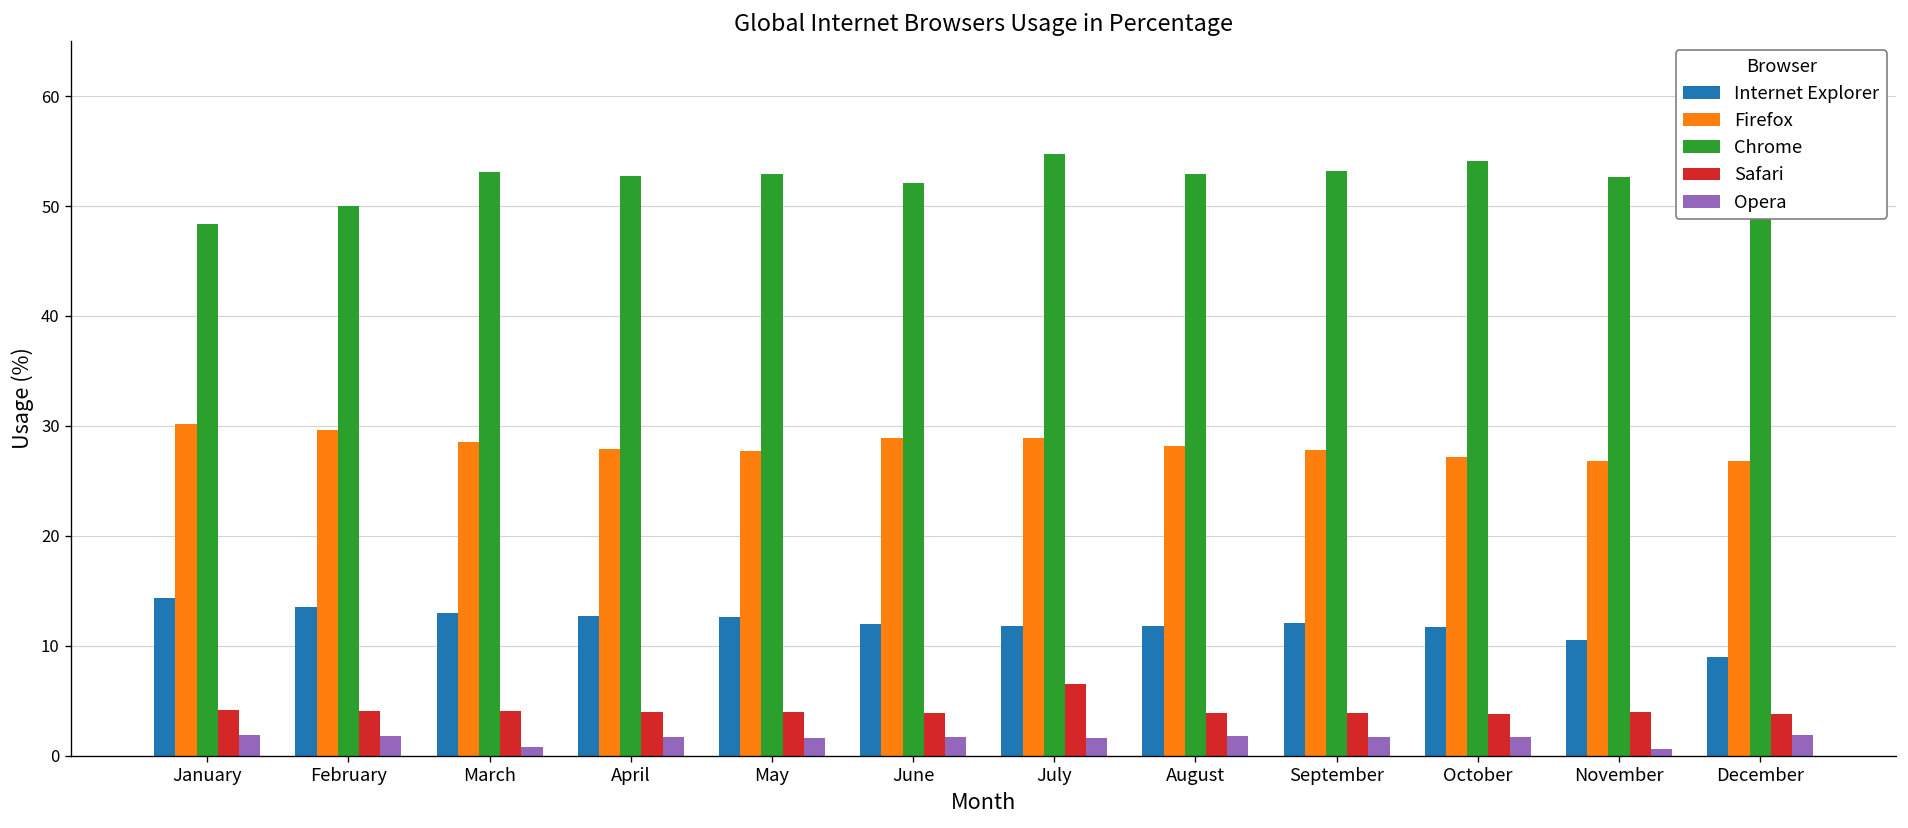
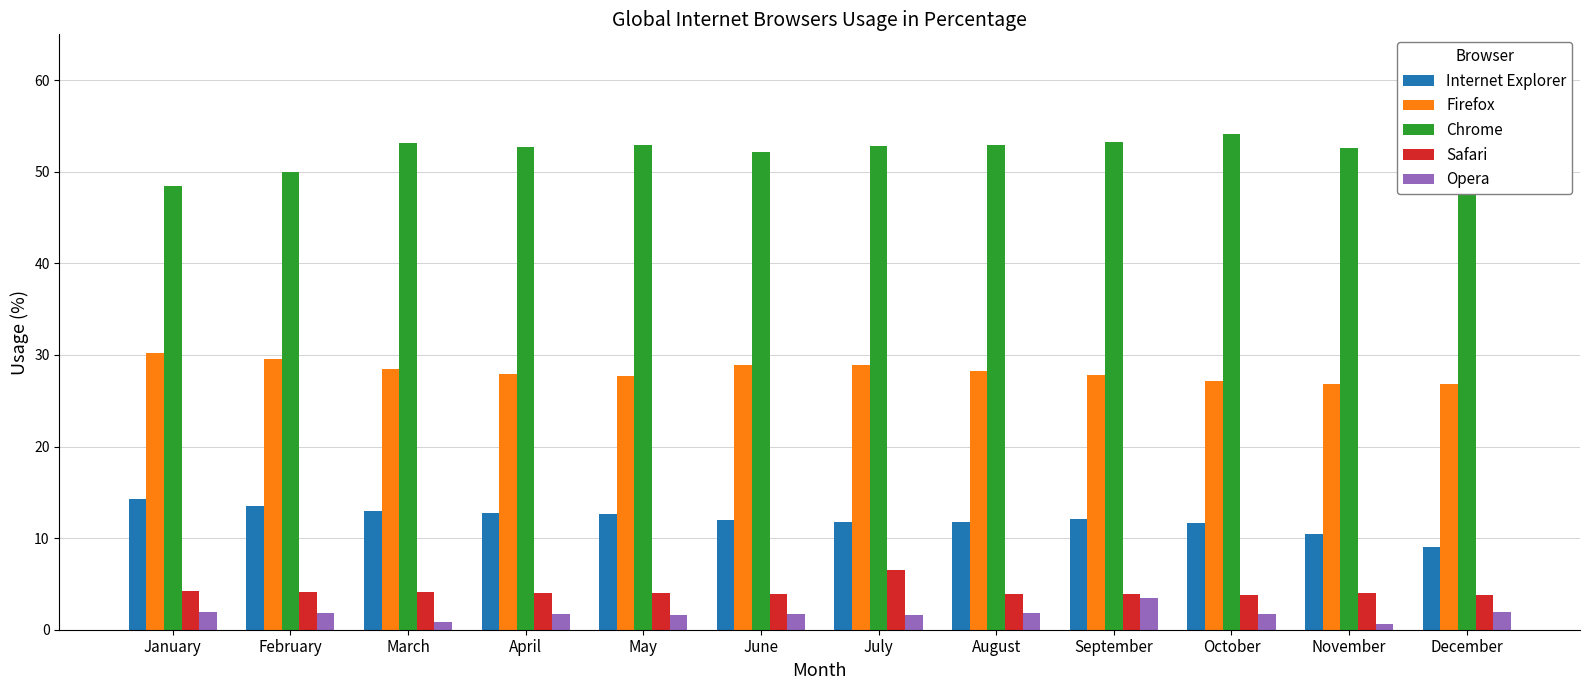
Chrome, July: 55 -> 53
Opera, September: 2 -> 4
